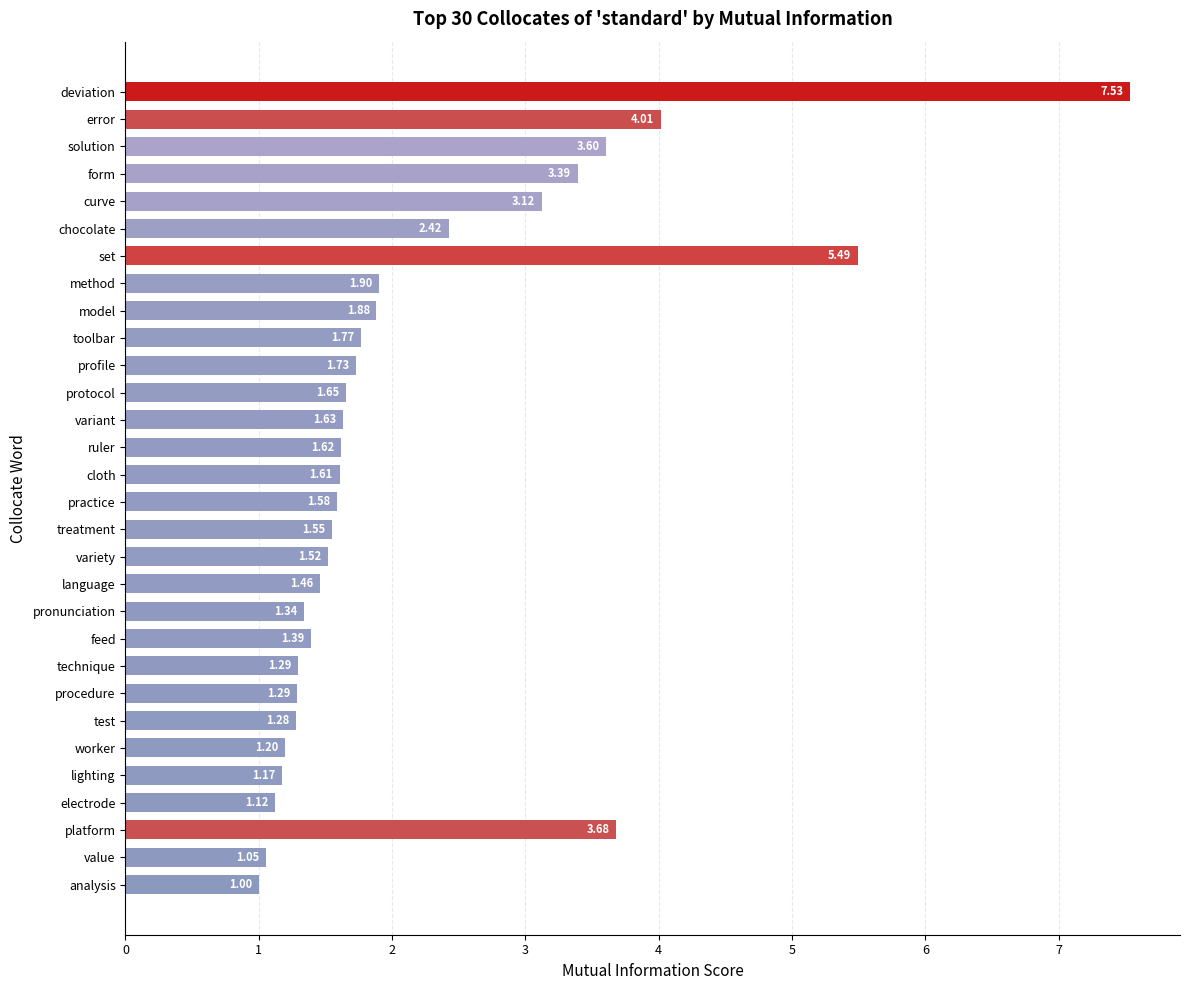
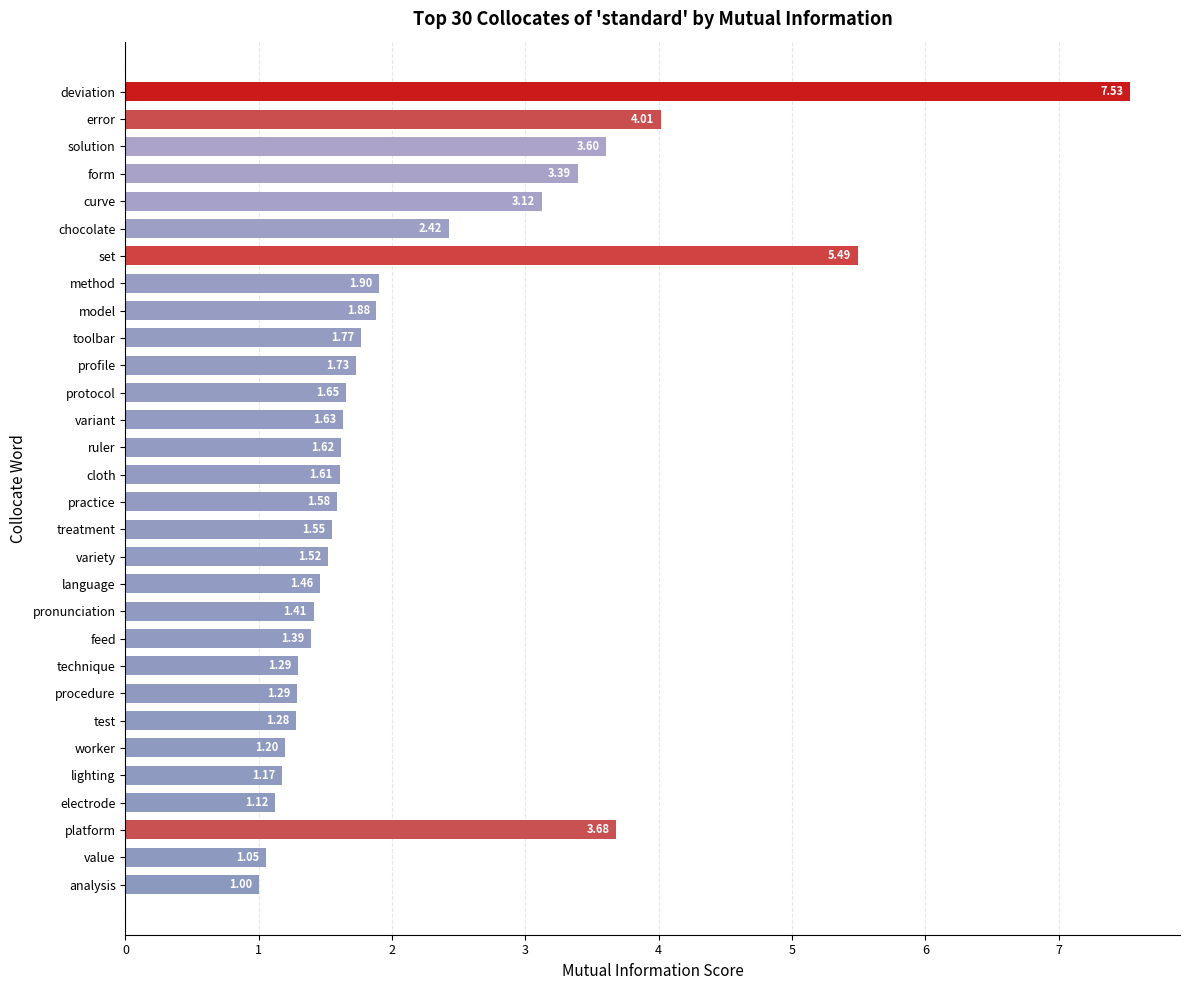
pronunciation: 1.34 -> 1.41
